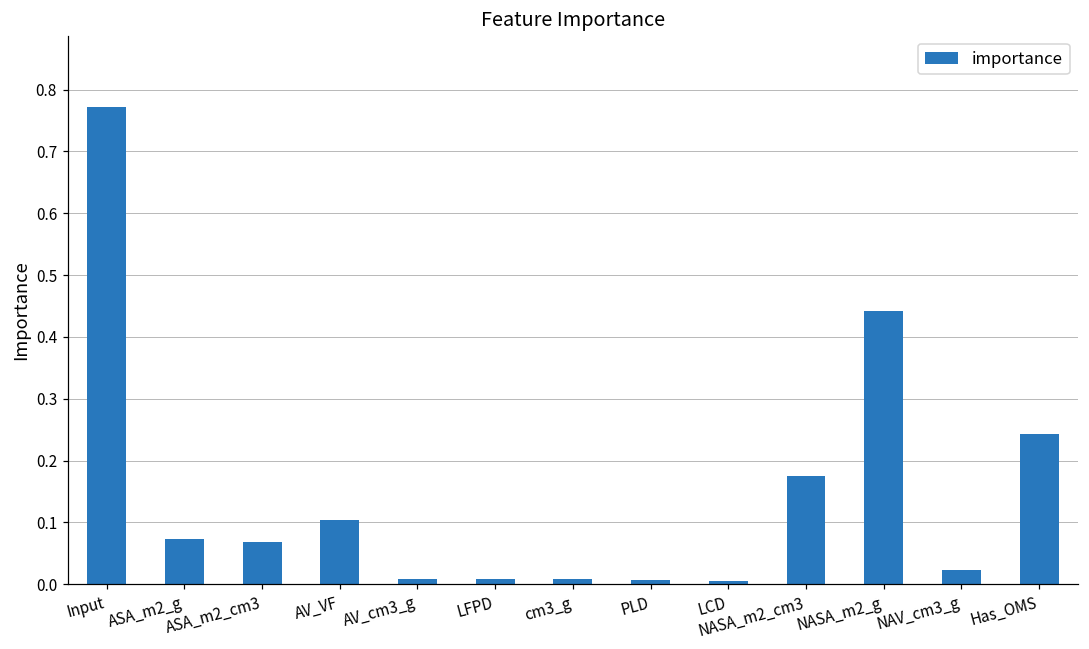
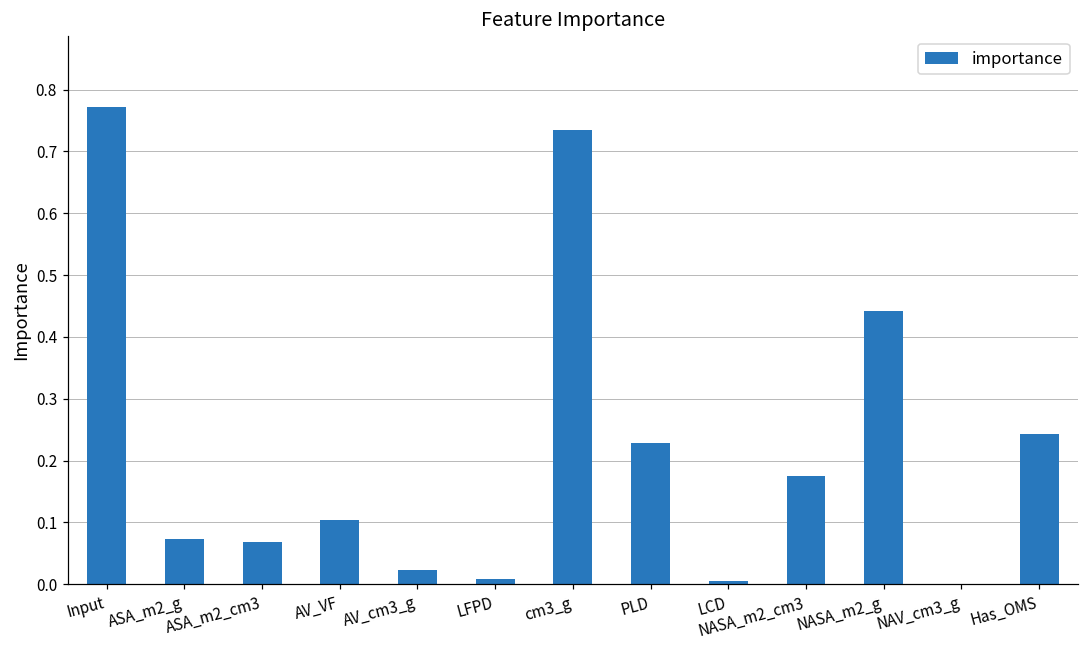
AV_cm3_g: 0.01 -> 0.02
cm3_g: 0.01 -> 0.74
PLD: 0.01 -> 0.23
NAV_cm3_g: 0.02 -> 0.00
